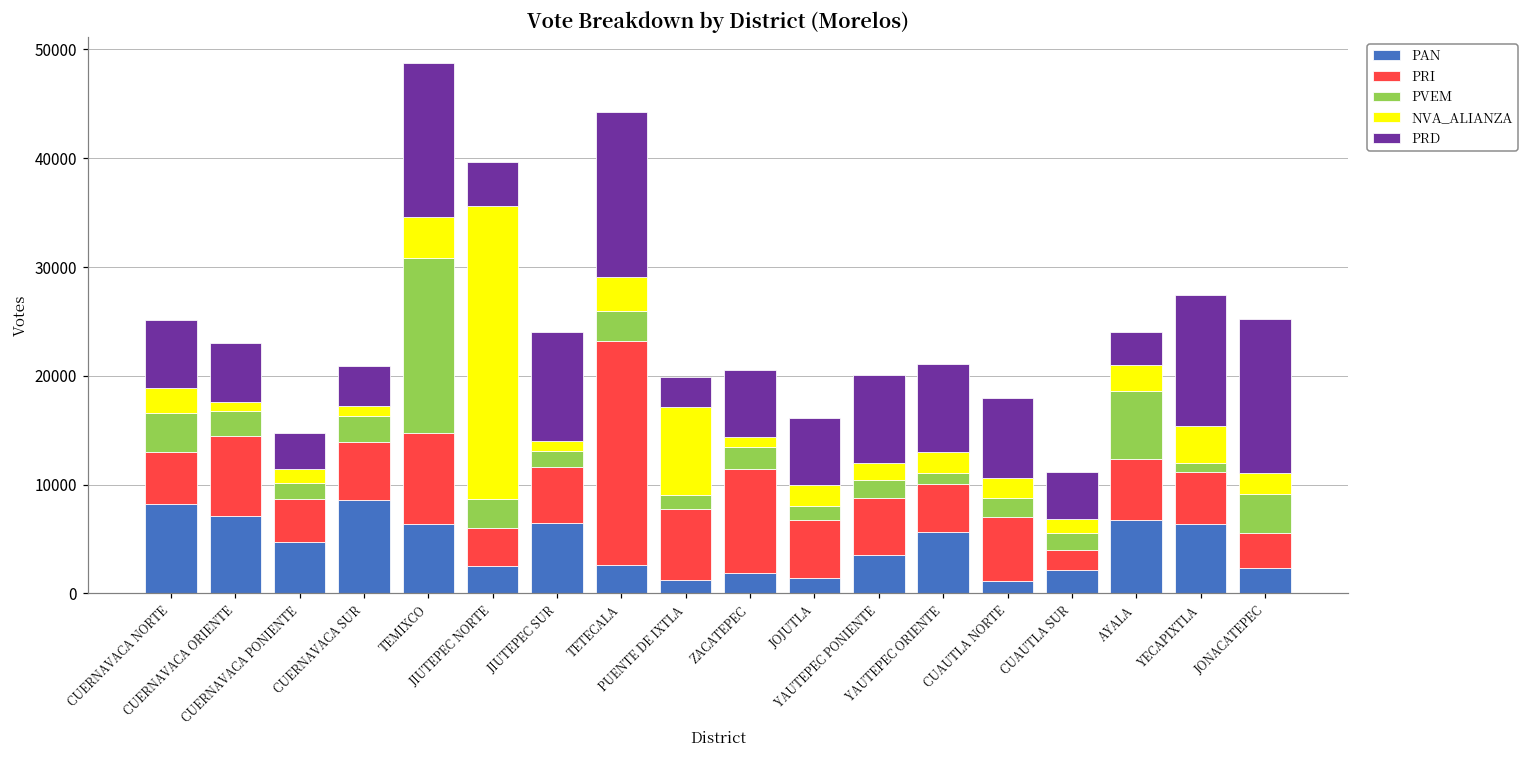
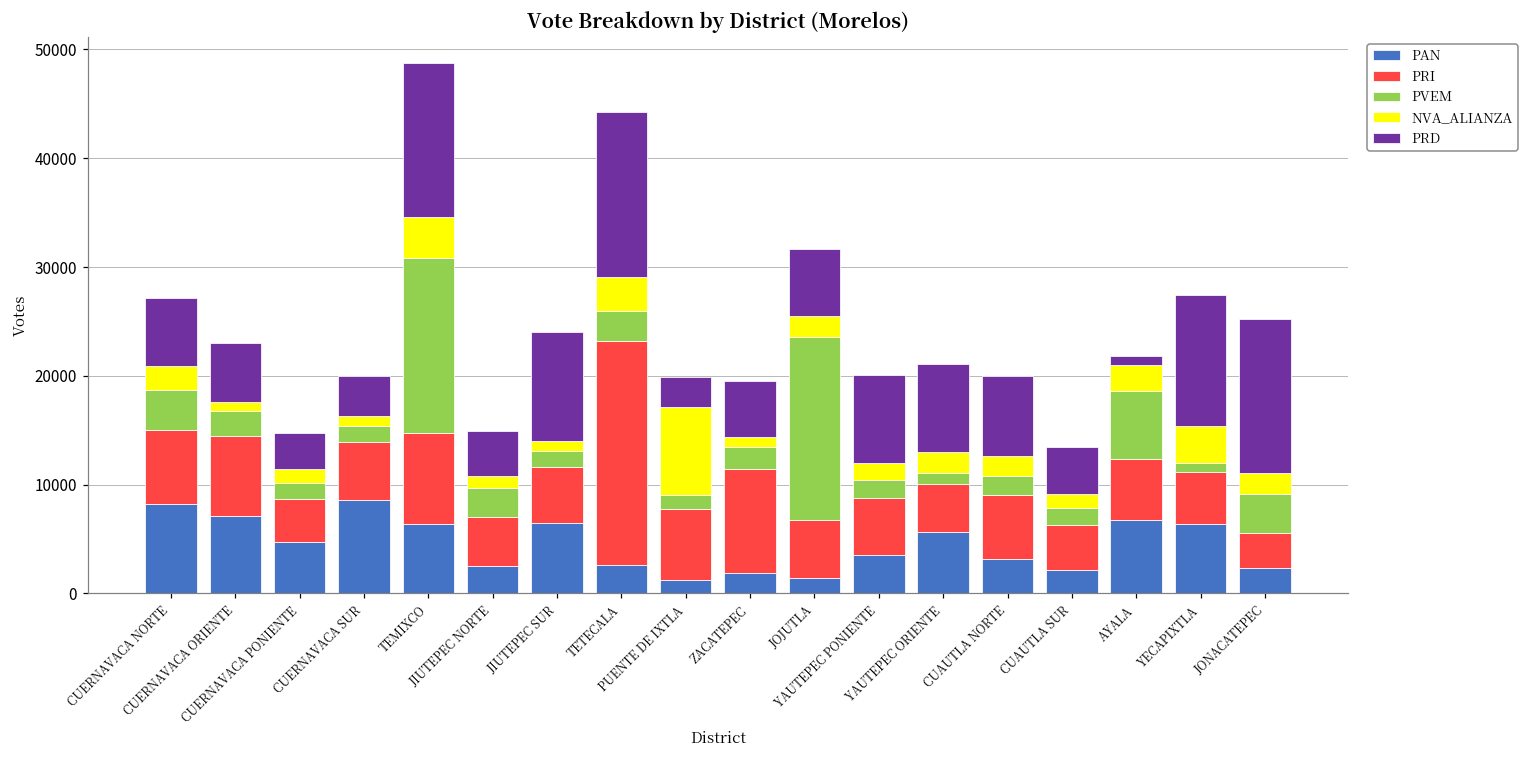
PRI, CUERNAVACA NORTE: 5000 -> 7000
PVEM, CUERNAVACA SUR: 2000 -> 1000
PRI, JIUTEPEC NORTE: 3000 -> 5000
NVA_ALIANZA, JIUTEPEC NORTE: 27000 -> 1000
PRD, ZACATEPEC: 6000 -> 5000
PVEM, JOJUTLA: 1000 -> 17000
PAN, CUAUTLA NORTE: 1000 -> 3000
PRI, CUAUTLA SUR: 2000 -> 4000
PRD, AYALA: 3000 -> 1000
